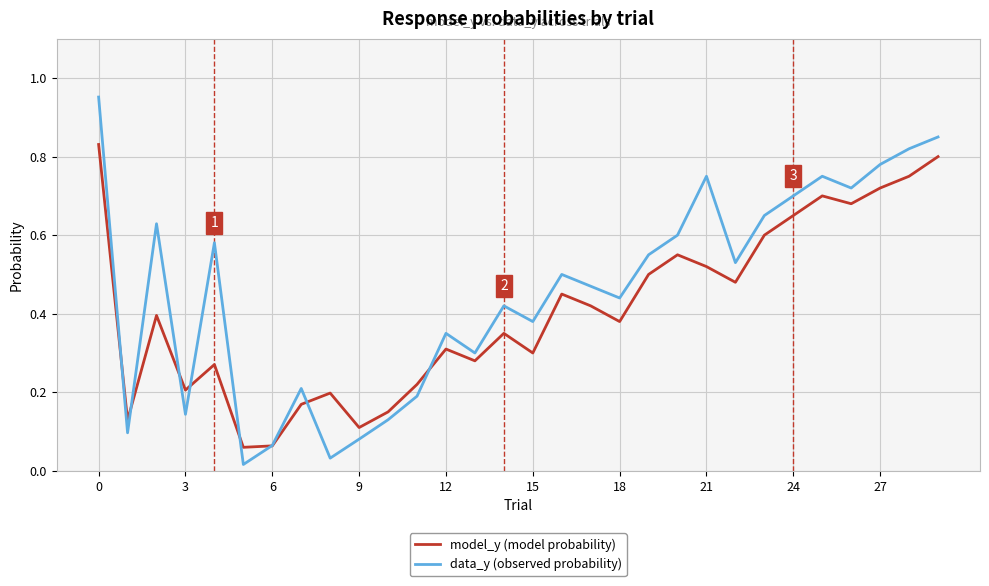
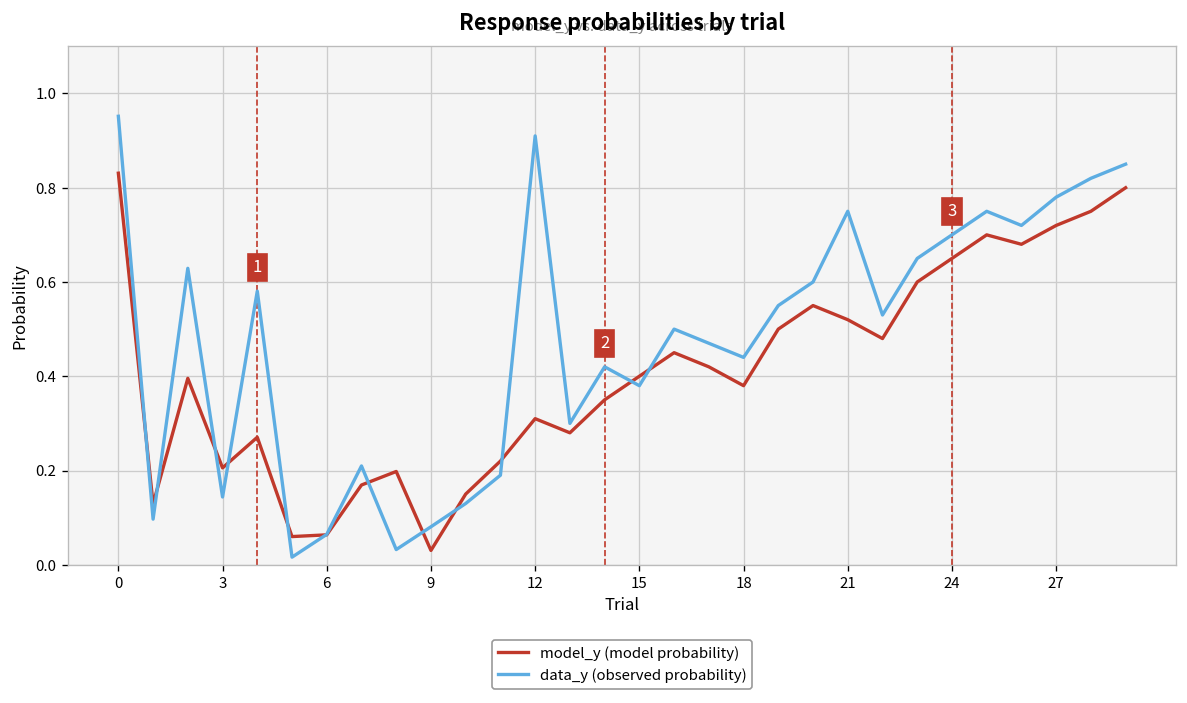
model_y (model probability), 9: 0.11 -> 0.03
data_y (observed probability), 12: 0.35 -> 0.91
model_y (model probability), 15: 0.3 -> 0.4
